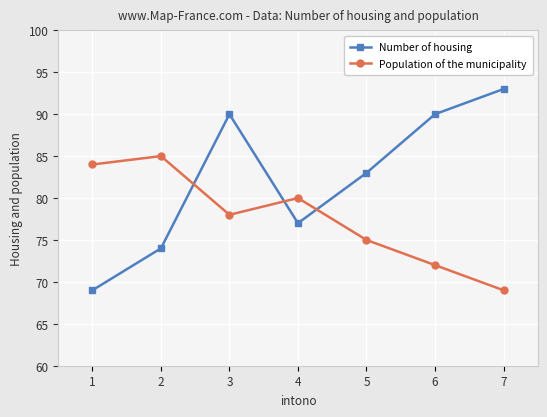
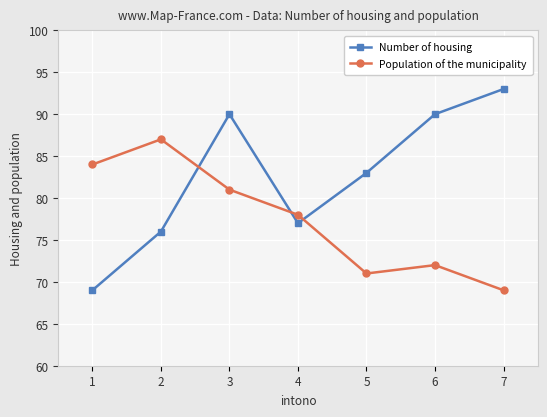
Number of housing, 2: 74 -> 76
Population of the municipality, 2: 85 -> 87
Population of the municipality, 3: 78 -> 81
Population of the municipality, 4: 80 -> 78
Population of the municipality, 5: 75 -> 71
